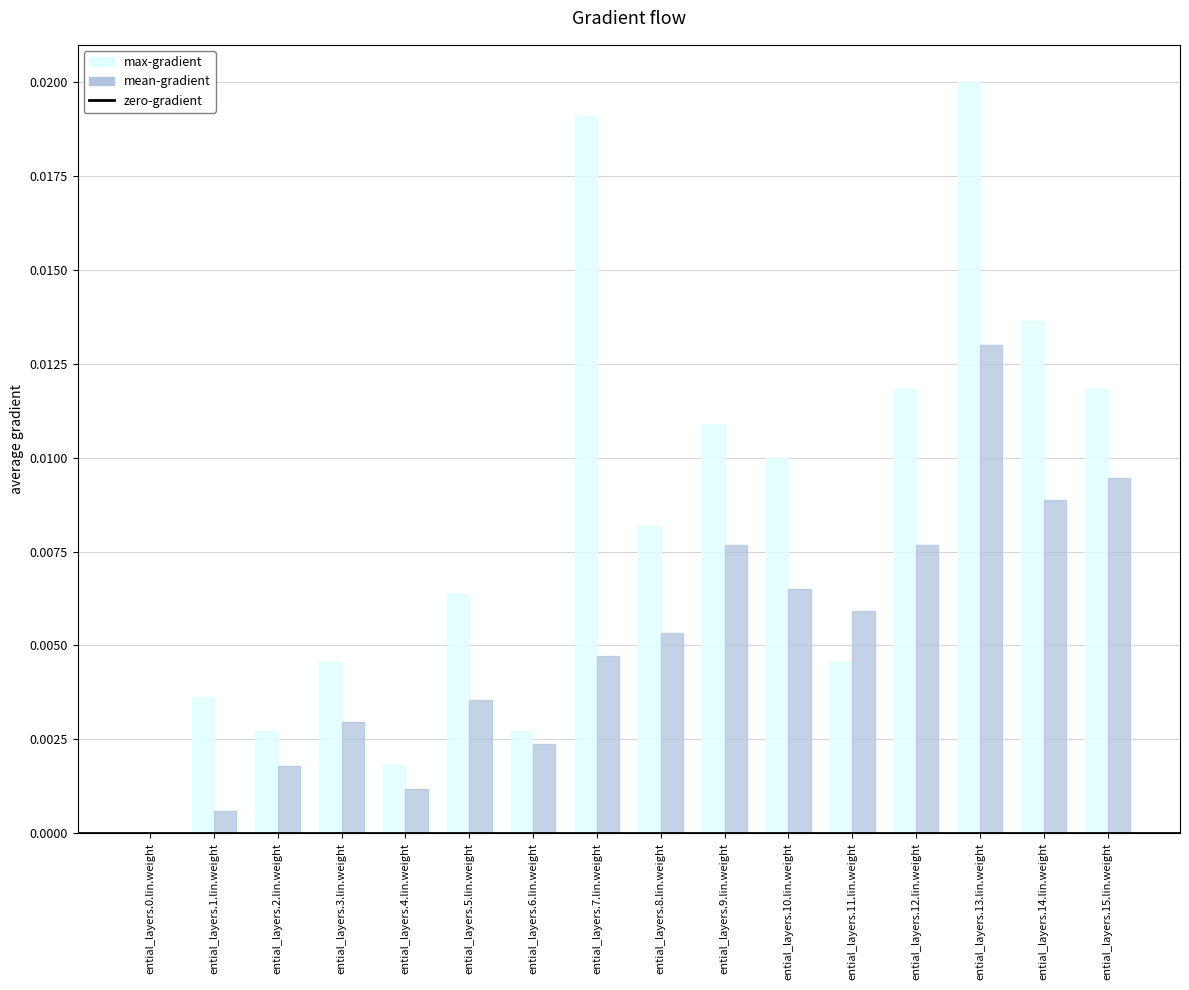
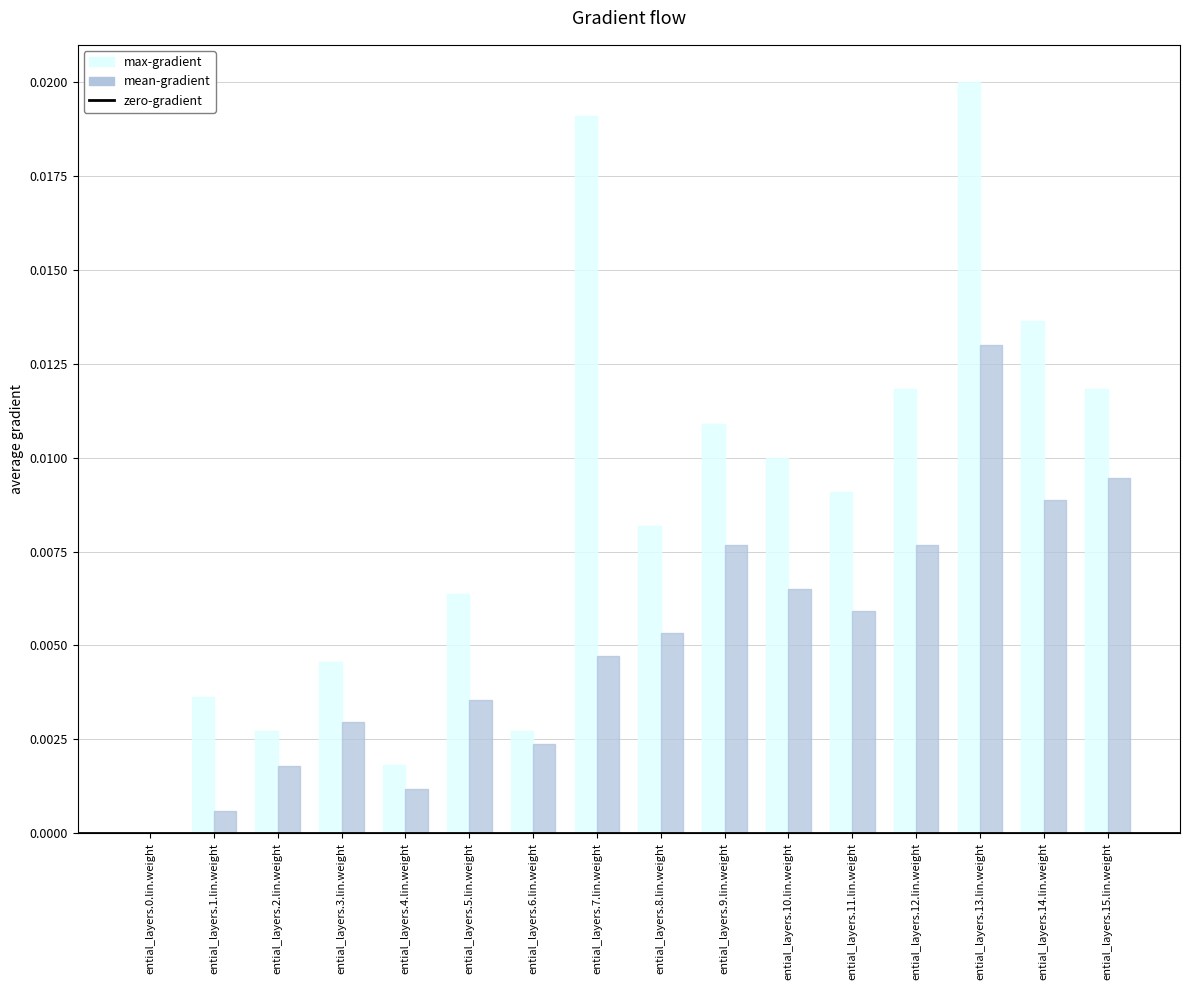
max-gradient, ential_layers.11.lin.weight: 0.0045 -> 0.0091
